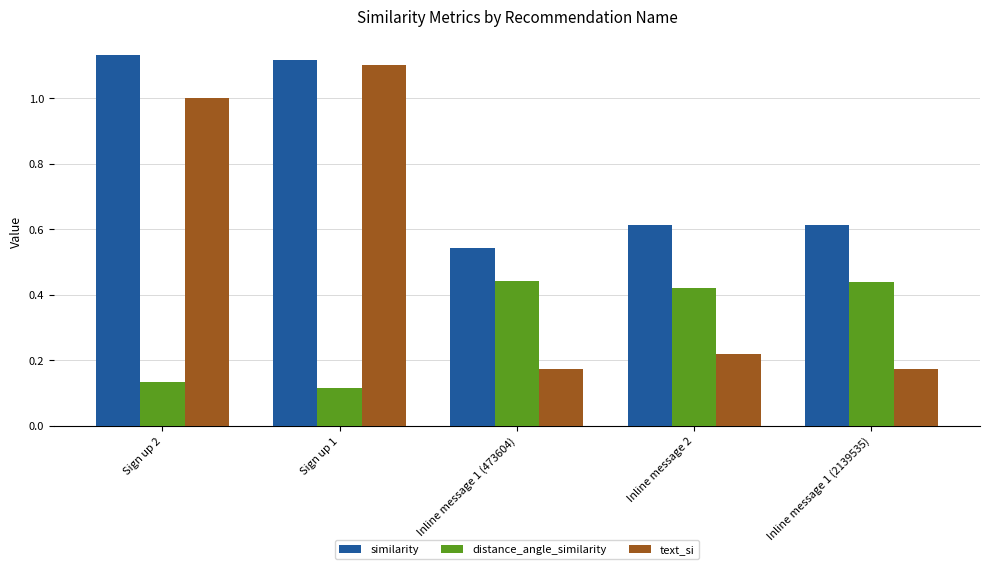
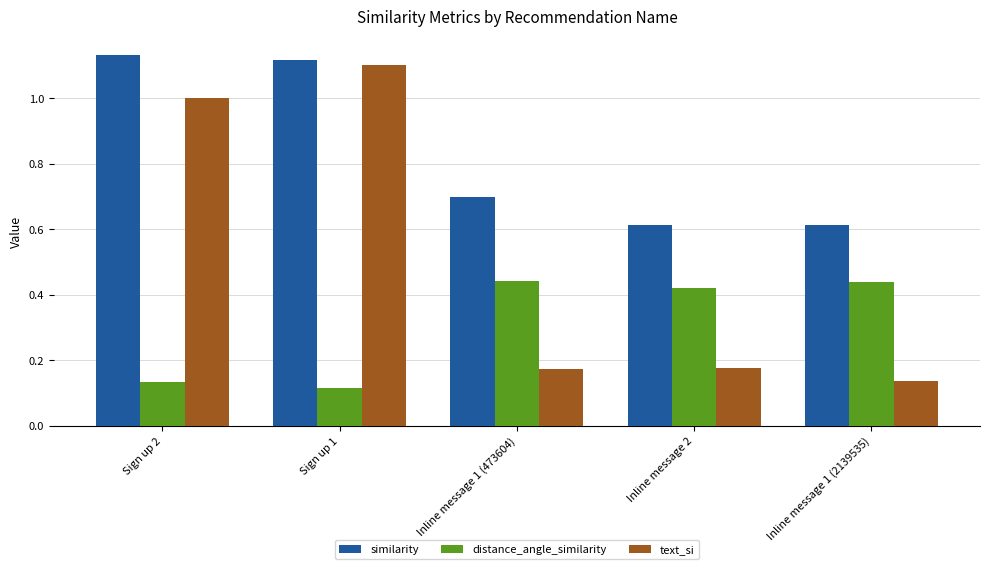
similarity, Inline message 1 (473604): 0.54 -> 0.70
text_si, Inline message 2: 0.22 -> 0.18
text_si, Inline message 1 (2139535): 0.17 -> 0.14
